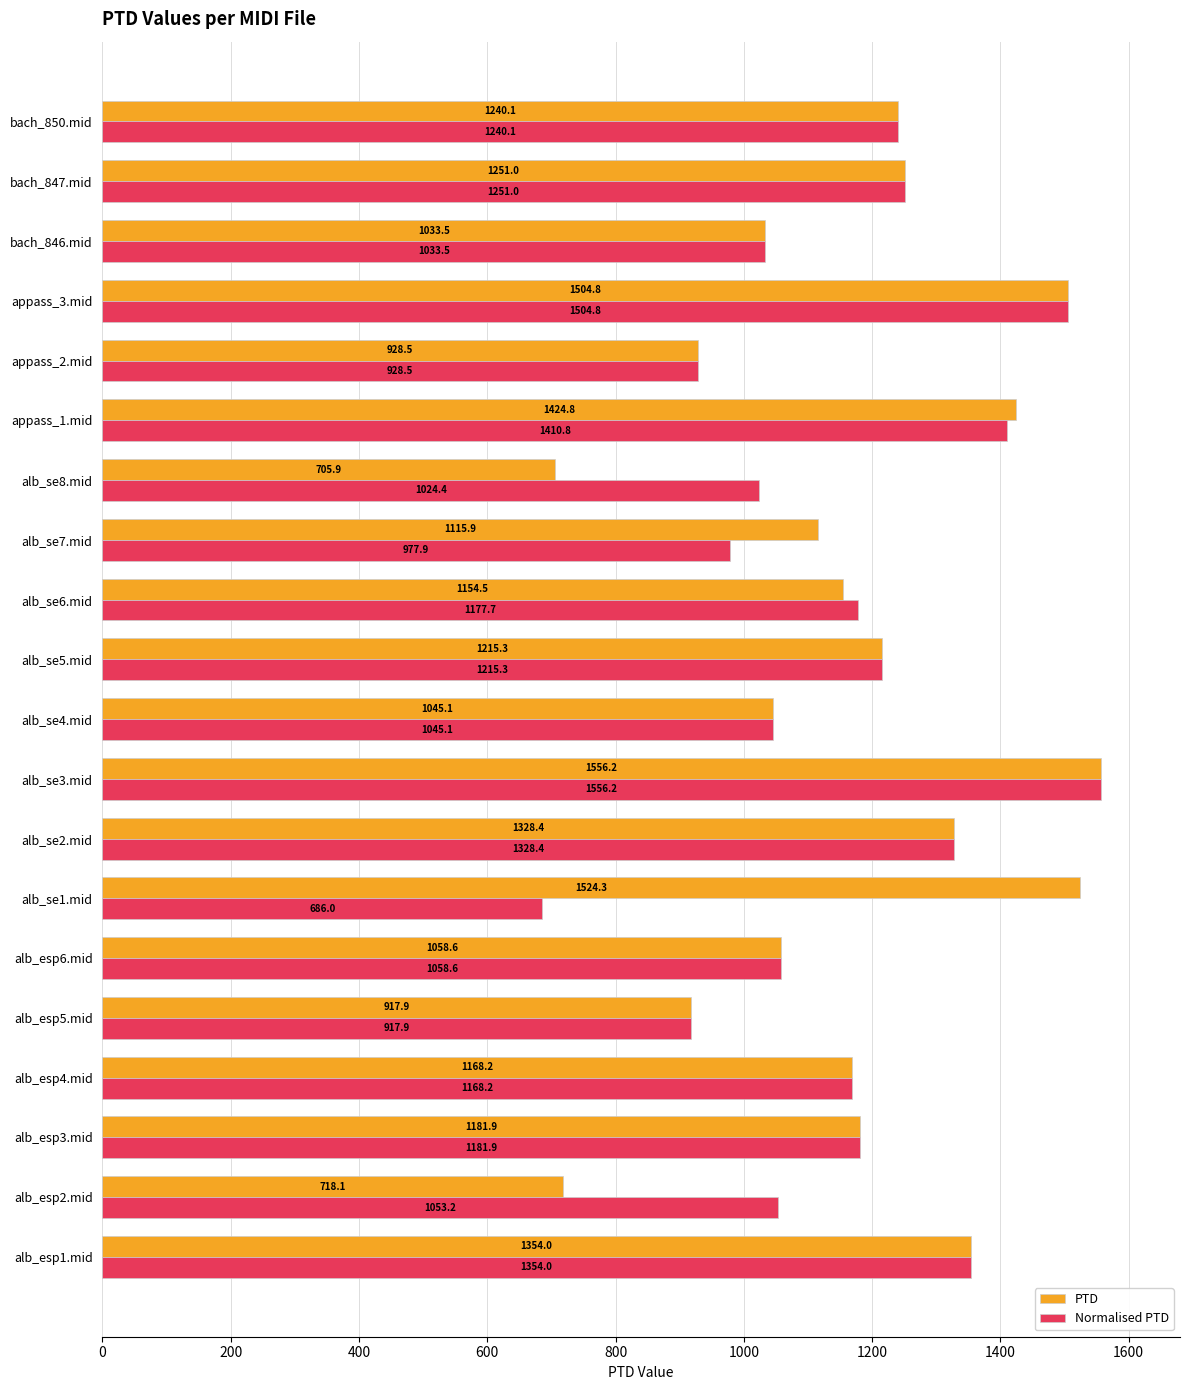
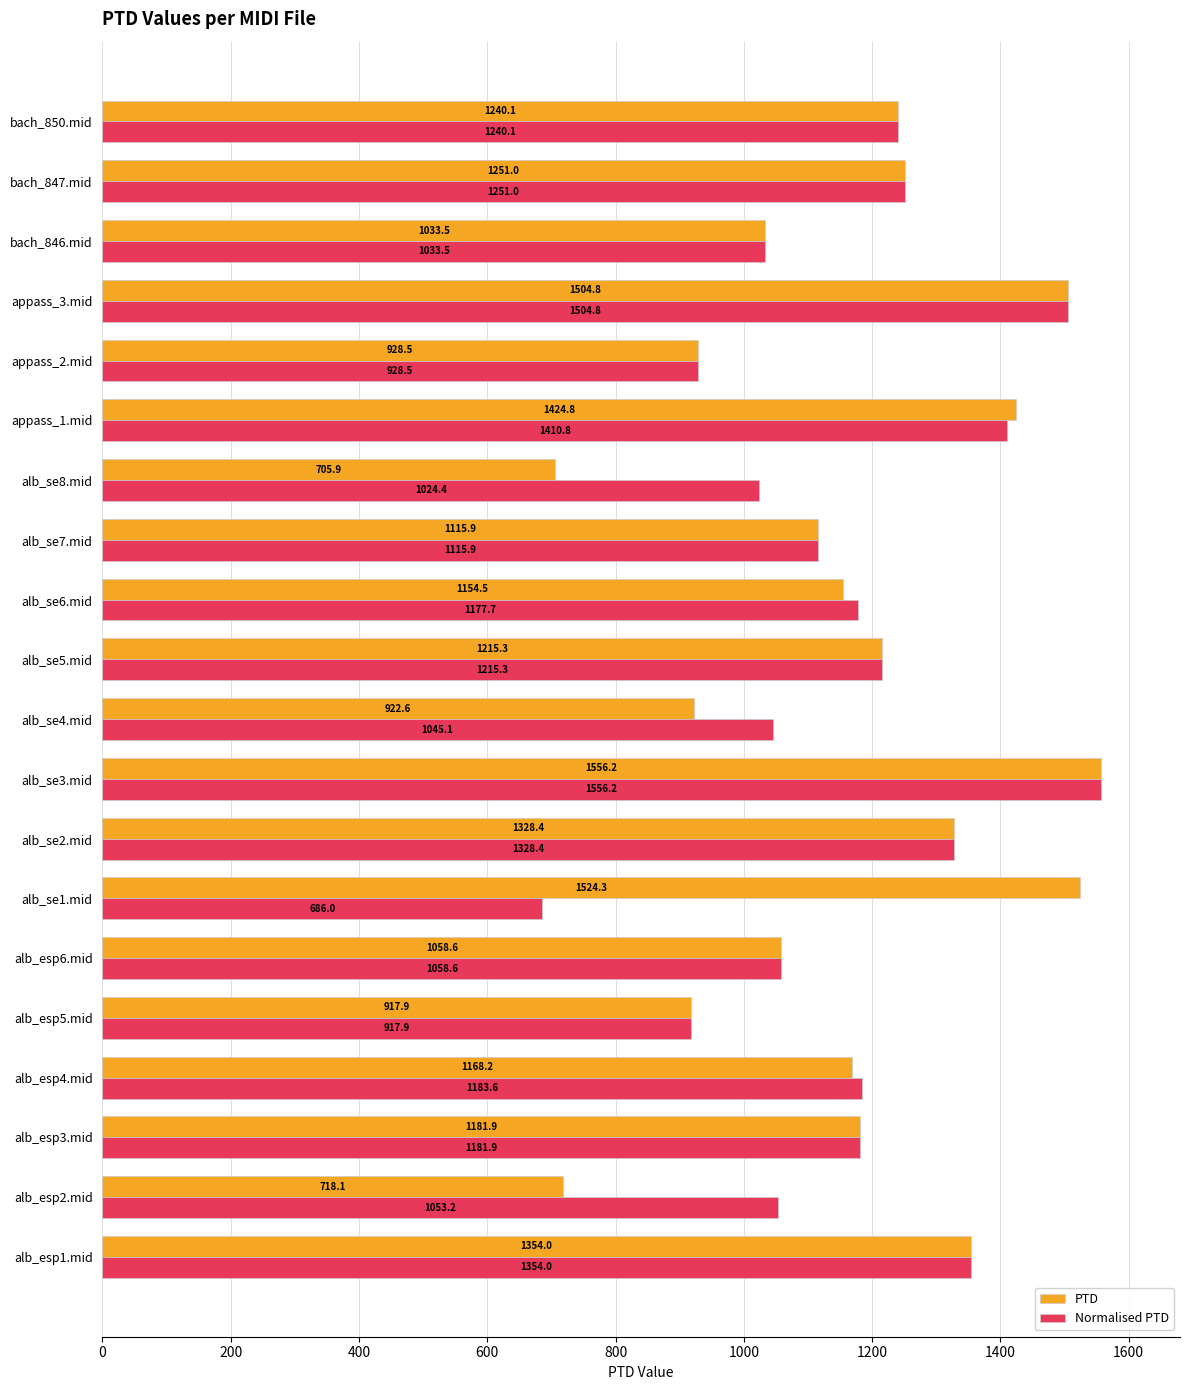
Normalised PTD, alb_se7.mid: 977.9 -> 1115.9
PTD, alb_se4.mid: 1045.1 -> 922.6
Normalised PTD, alb_esp4.mid: 1168.2 -> 1183.6
